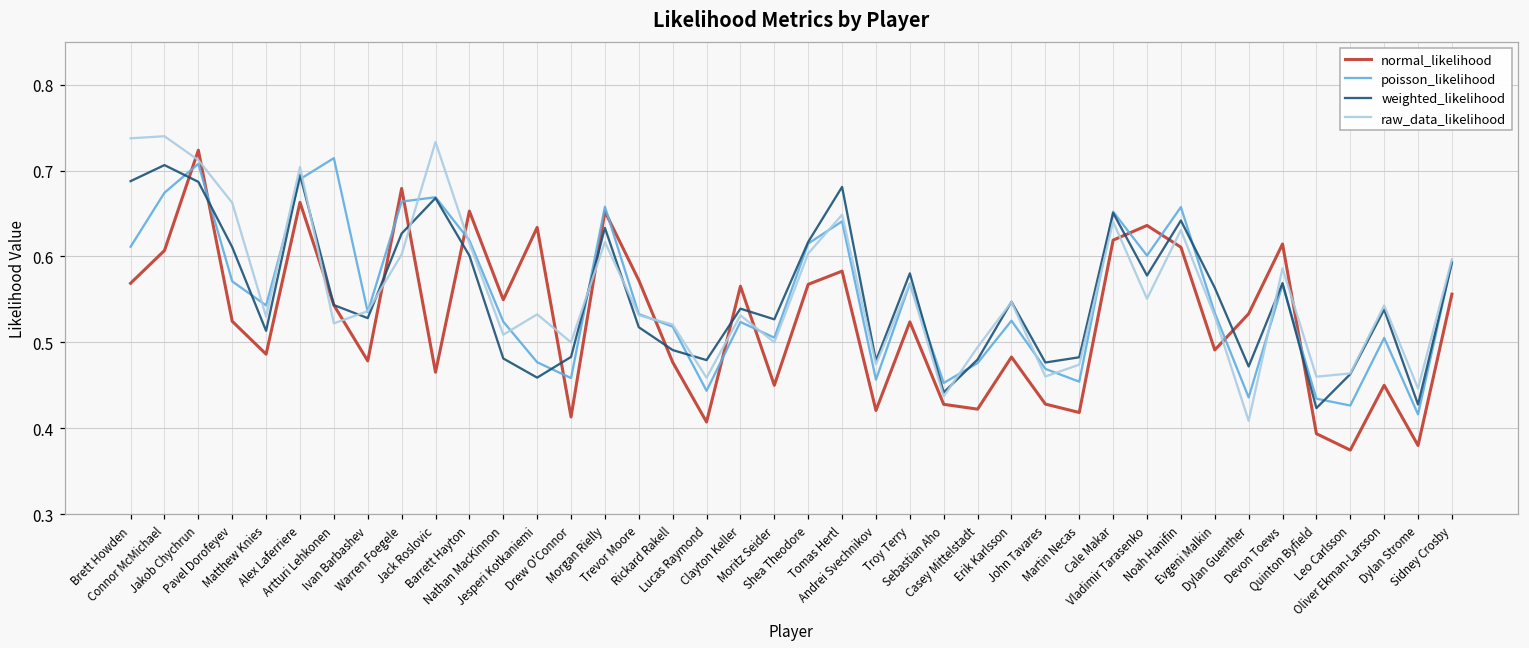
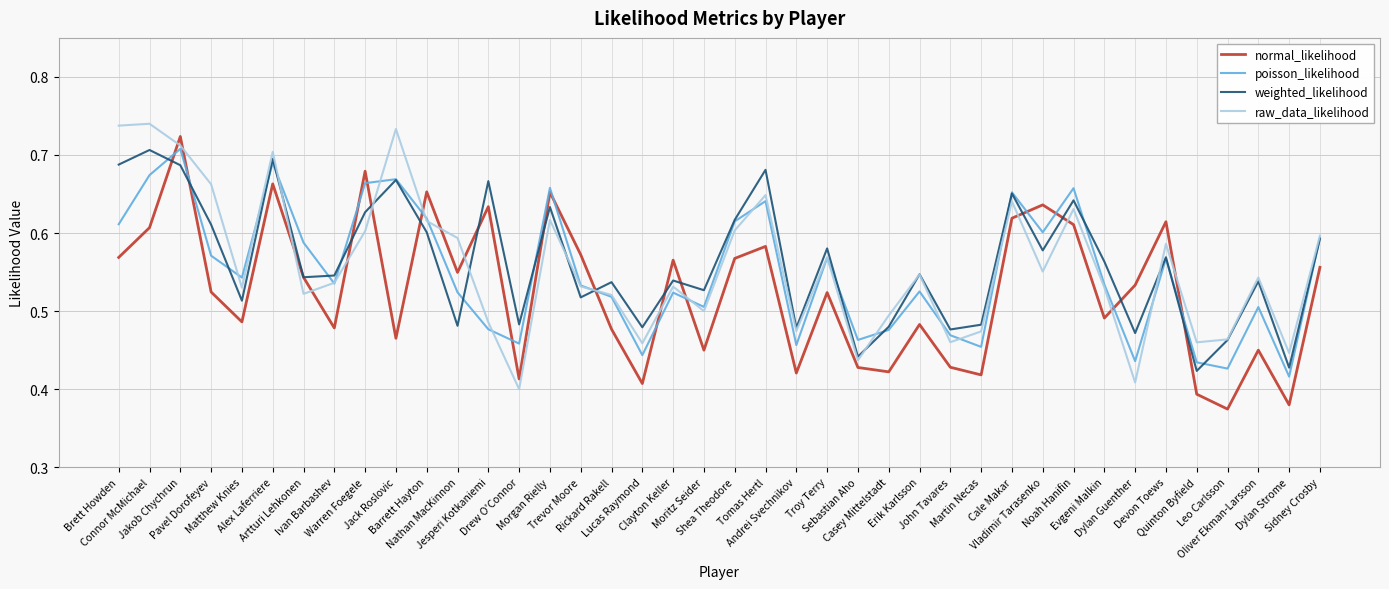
poisson_likelihood, Artturi Lehkonen: 0.71 -> 0.59
weighted_likelihood, Ivan Barbashev: 0.53 -> 0.55
raw_data_likelihood, Nathan MacKinnon: 0.51 -> 0.59
weighted_likelihood, Jesperi Kotkaniemi: 0.46 -> 0.67
raw_data_likelihood, Jesperi Kotkaniemi: 0.53 -> 0.49
raw_data_likelihood, Drew O'Connor: 0.5 -> 0.4
weighted_likelihood, Rickard Rakell: 0.49 -> 0.54
poisson_likelihood, Sebastian Aho: 0.45 -> 0.46
